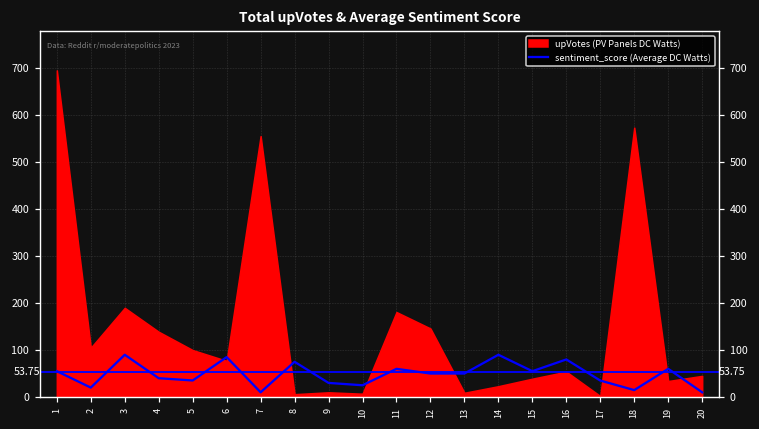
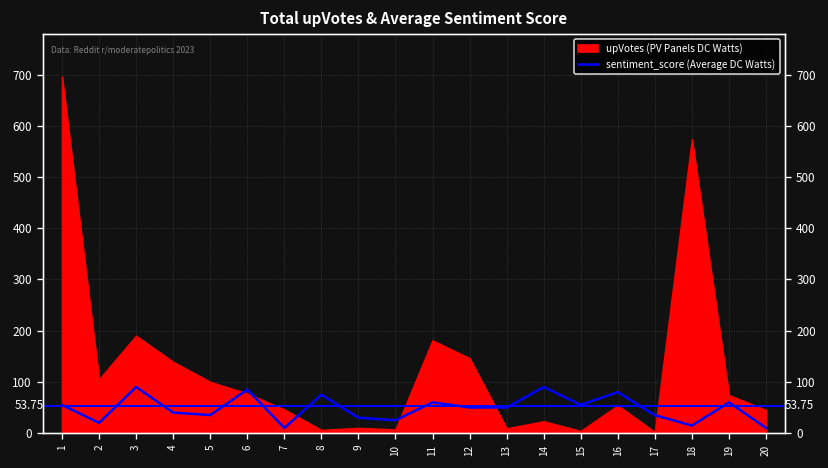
upVotes (PV Panels DC Watts), 7: 560 -> 50
upVotes (PV Panels DC Watts), 15: 40 -> 0
upVotes (PV Panels DC Watts), 19: 30 -> 70
